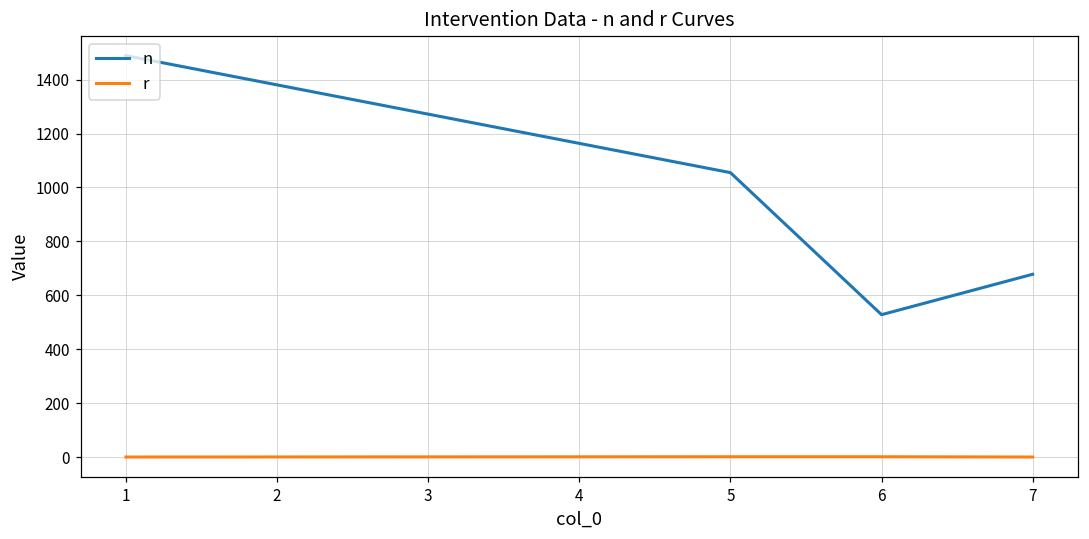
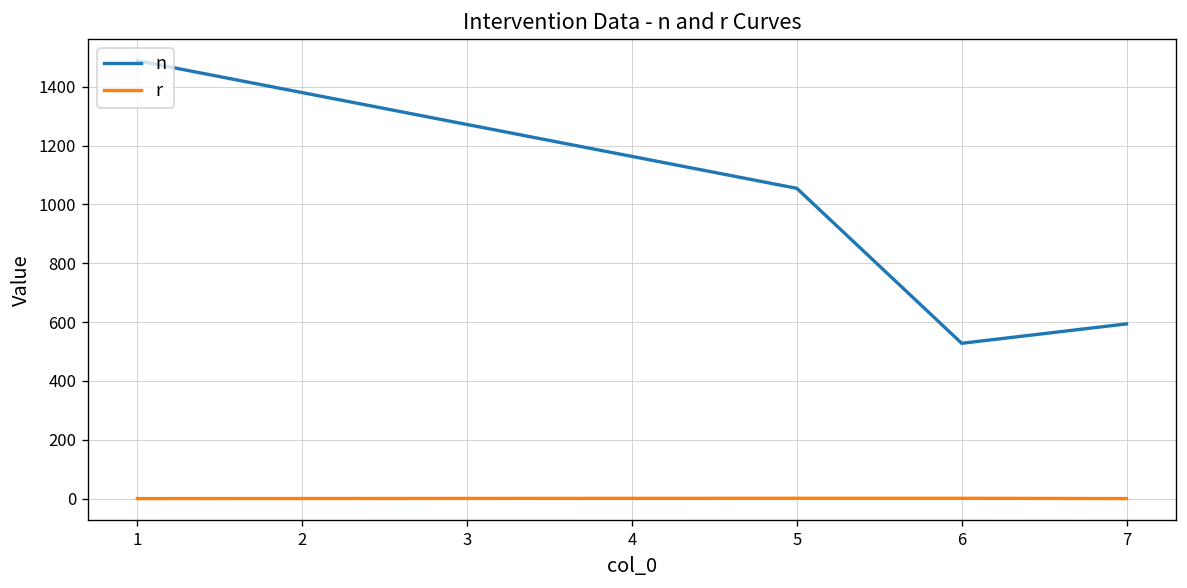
n, 7: 680 -> 590
